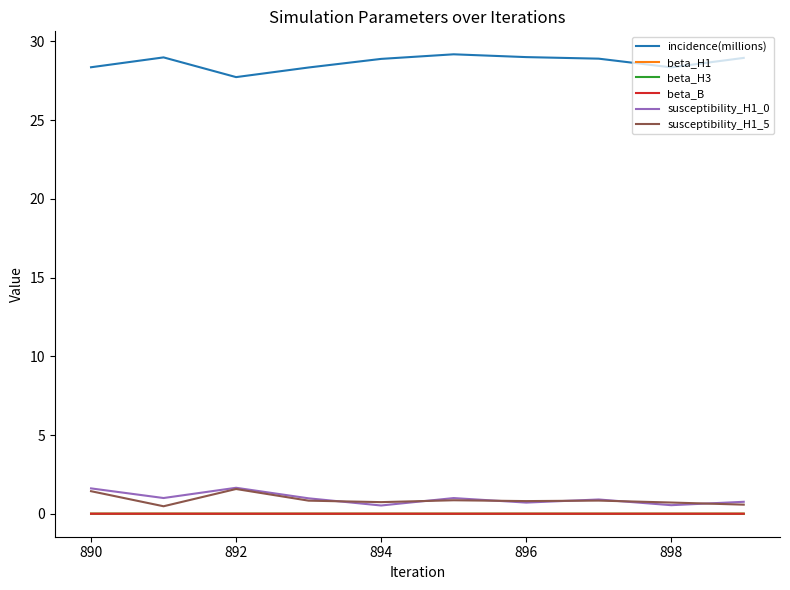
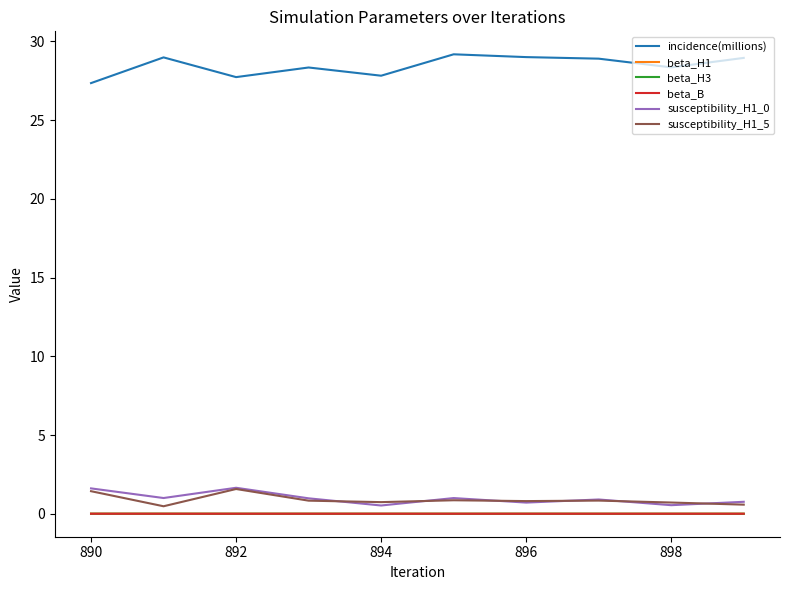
incidence(millions), 890: 28.4 -> 27.3
incidence(millions), 894: 28.9 -> 27.8
